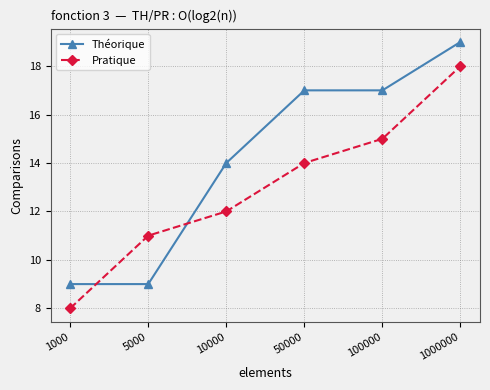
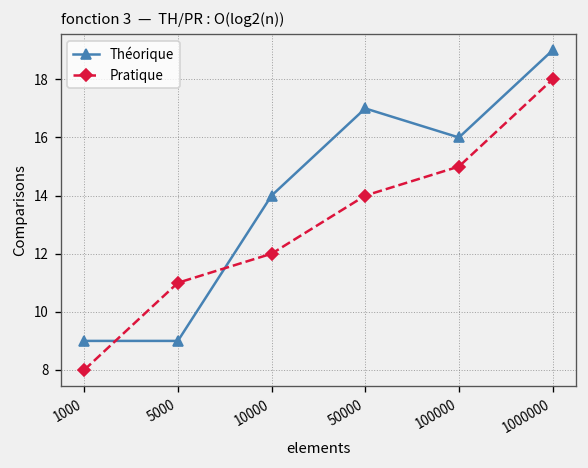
Théorique, 100000: 17 -> 16
